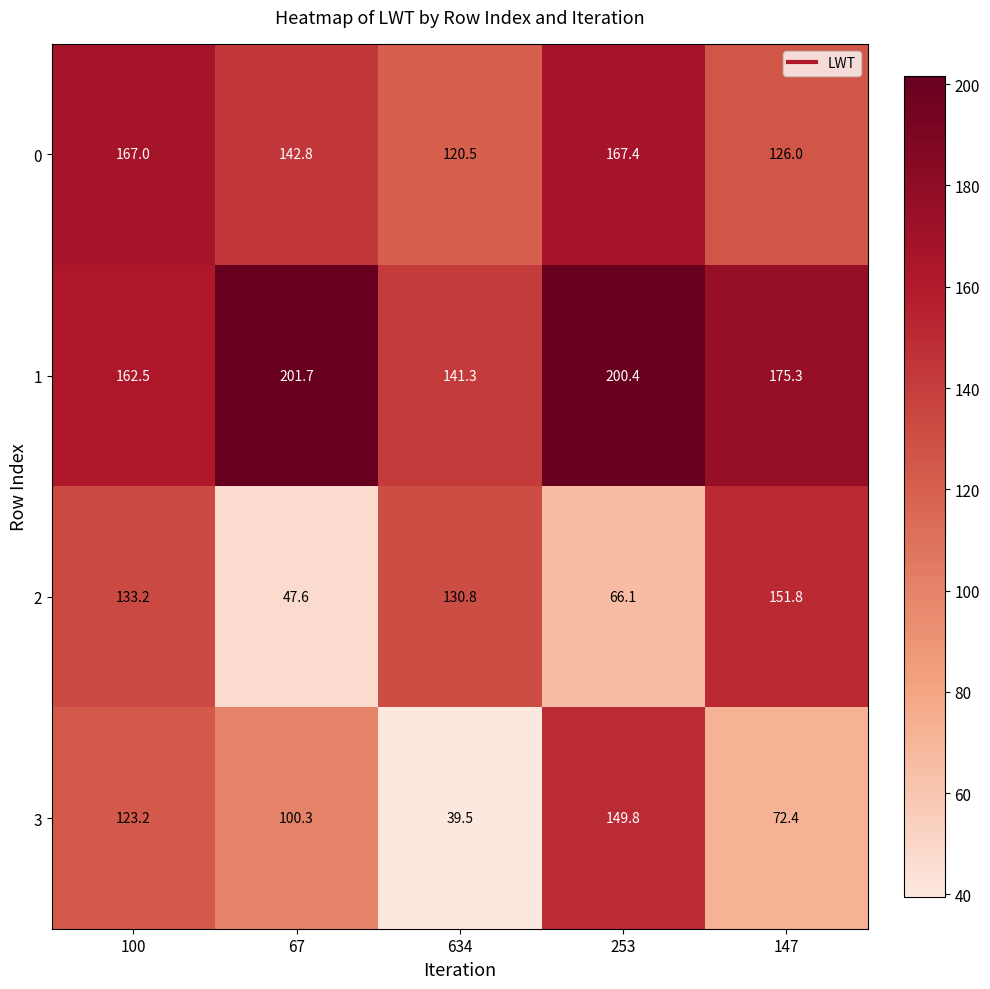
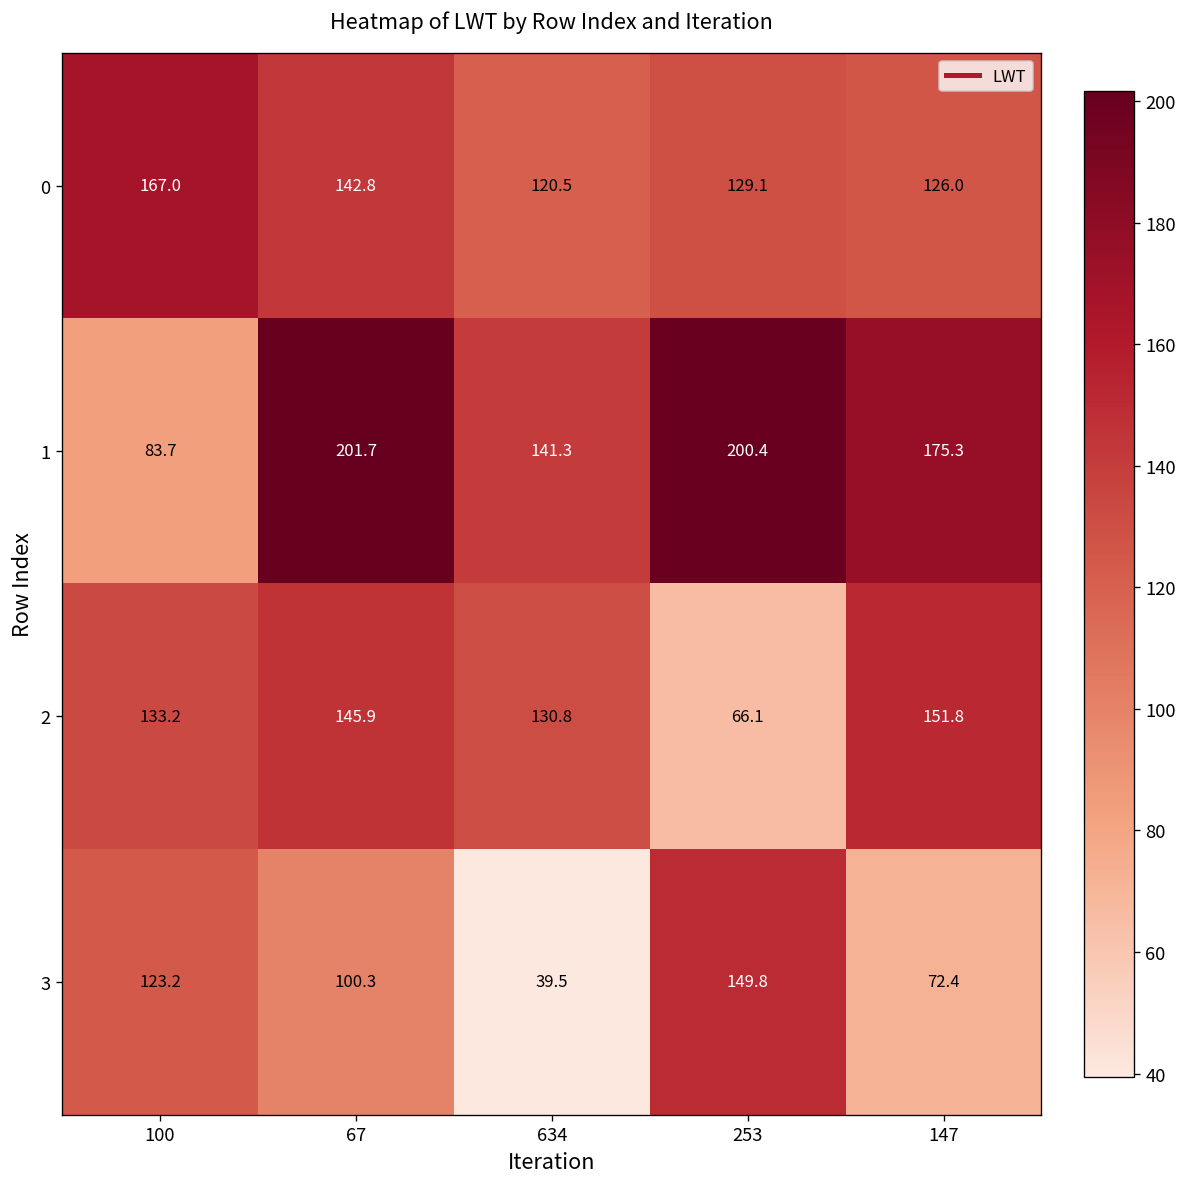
0, 253: 167.4 -> 129.1
1, 100: 162.5 -> 83.7
2, 67: 47.6 -> 145.9
